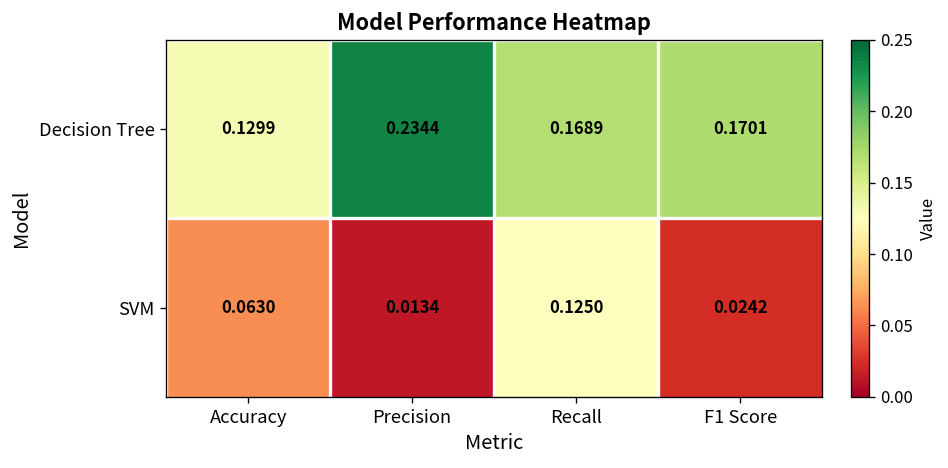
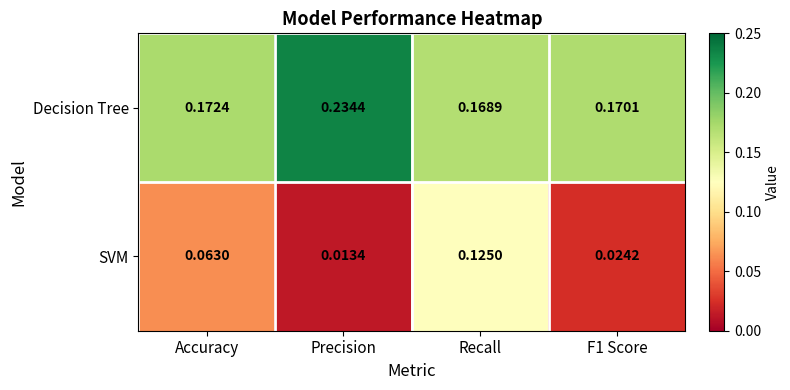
Decision Tree, Accuracy: 0.1299 -> 0.1724
